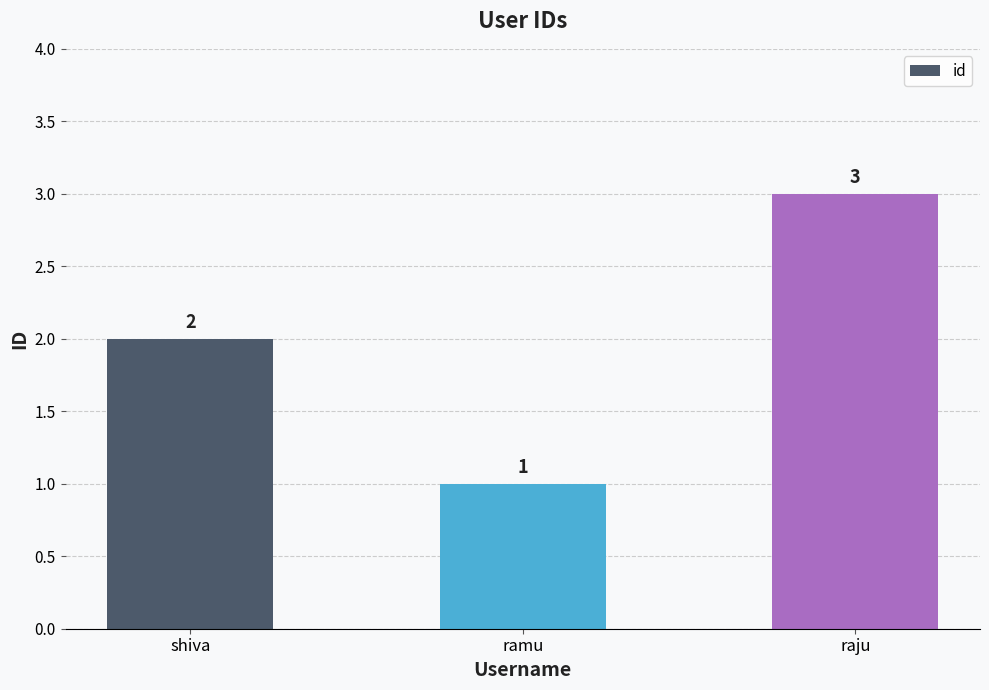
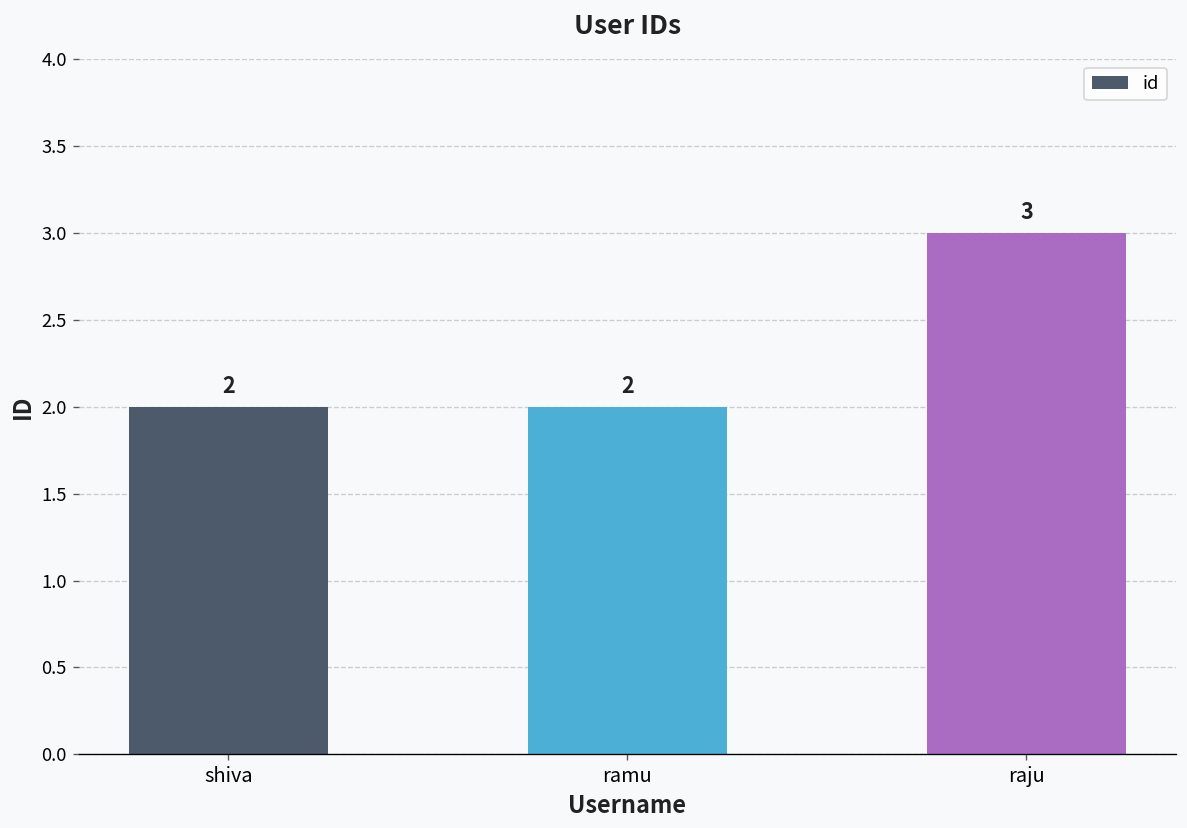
ramu: 1 -> 2
